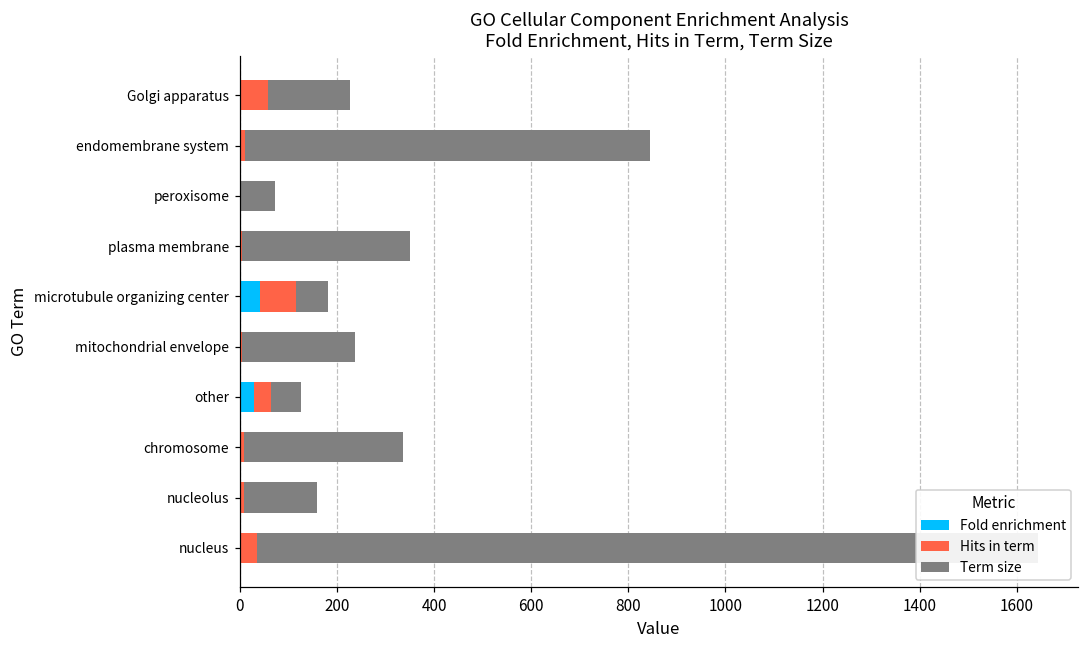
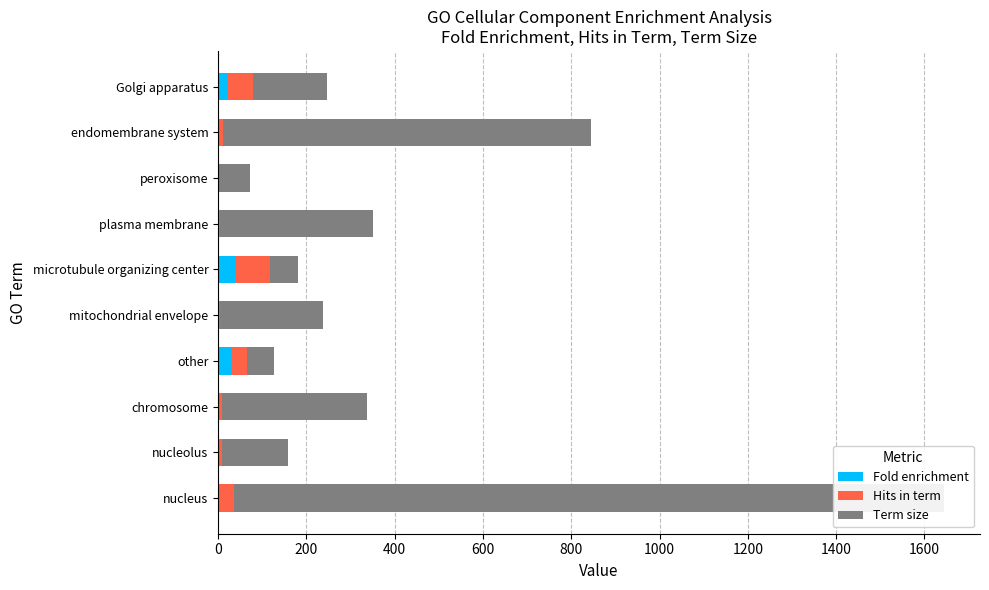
Fold enrichment, Golgi apparatus: 0 -> 20
